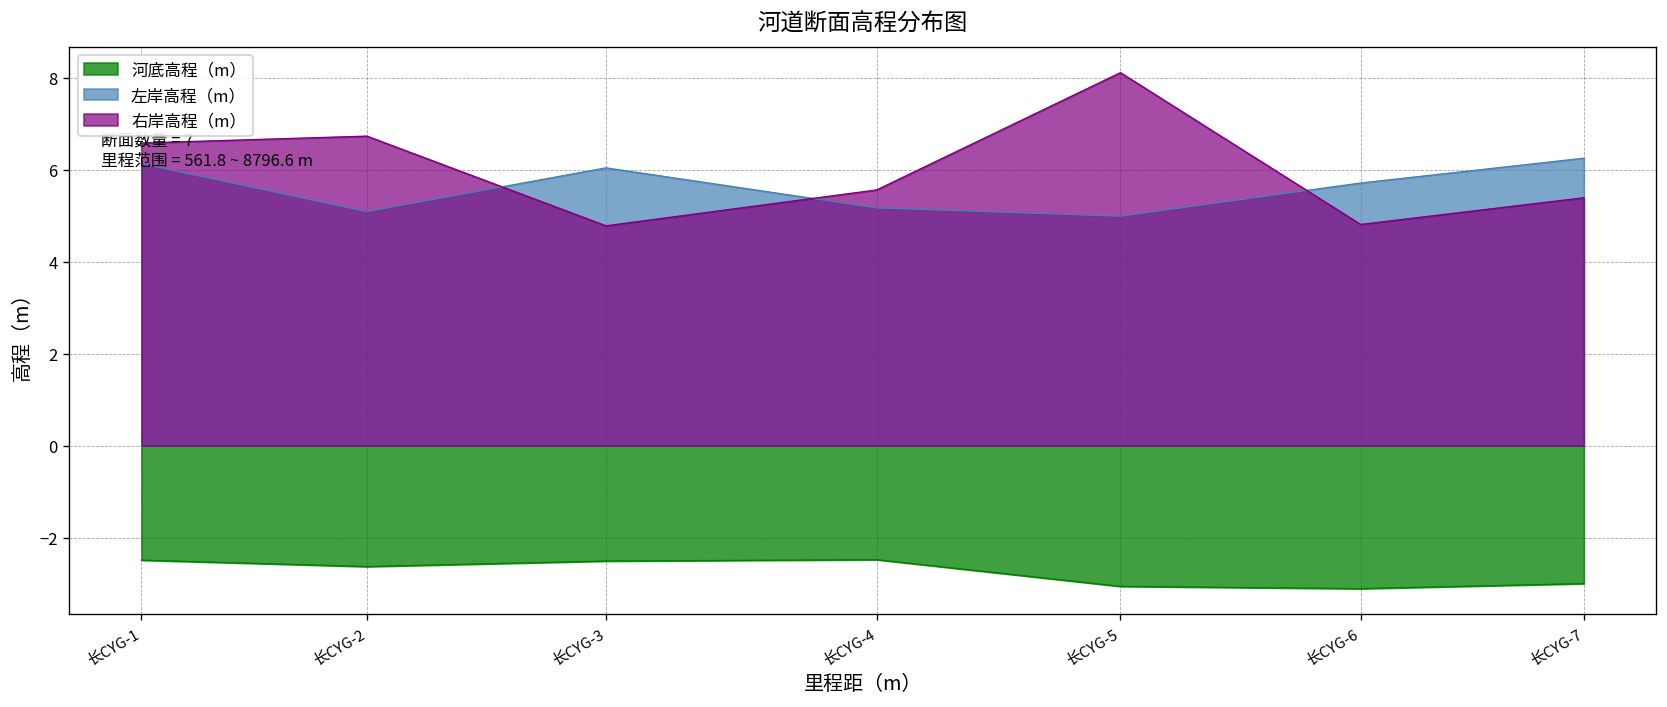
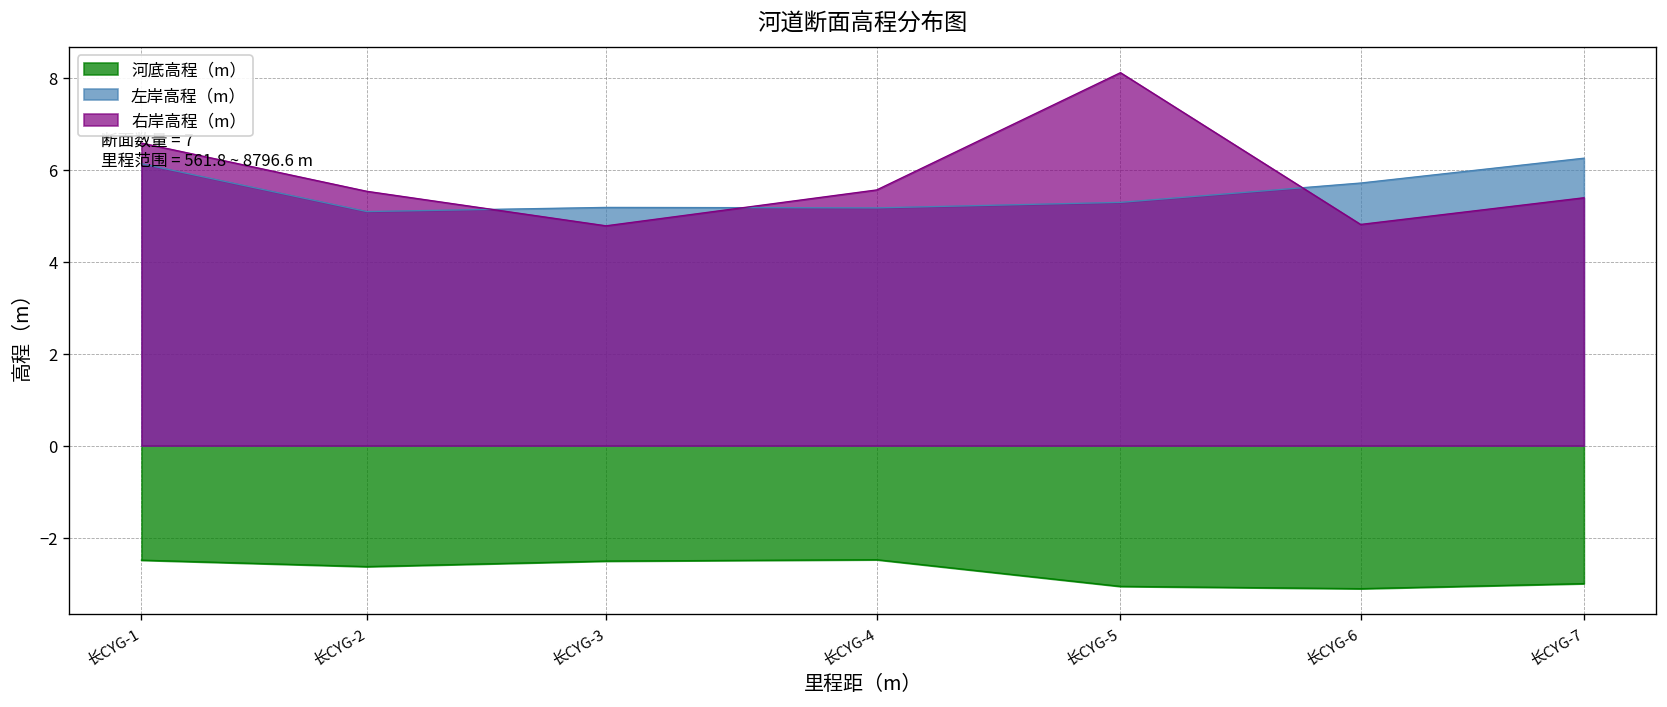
右岸高程（m）, 长CYG-2: 6.7 -> 5.5
左岸高程（m）, 长CYG-3: 6.0 -> 5.2
左岸高程（m）, 长CYG-5: 5.0 -> 5.3
